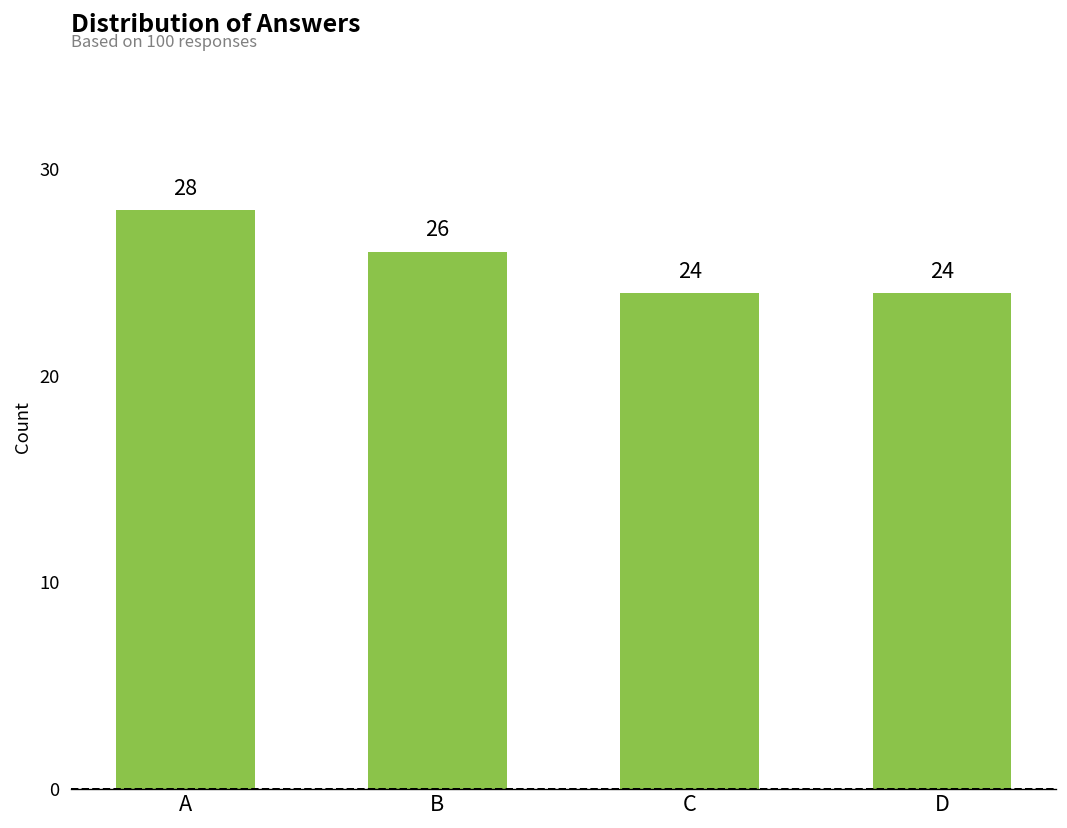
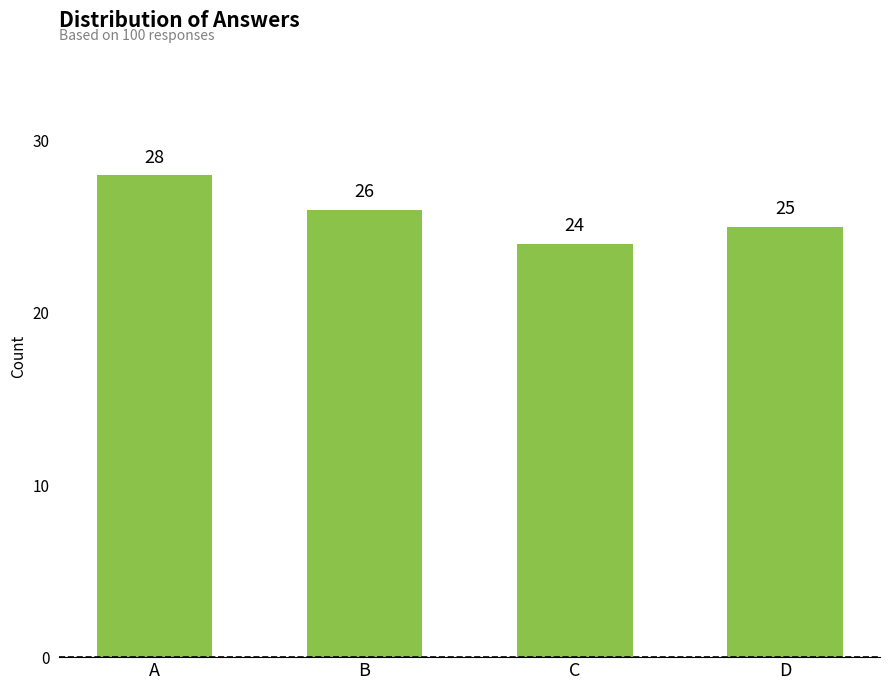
D: 24 -> 25
